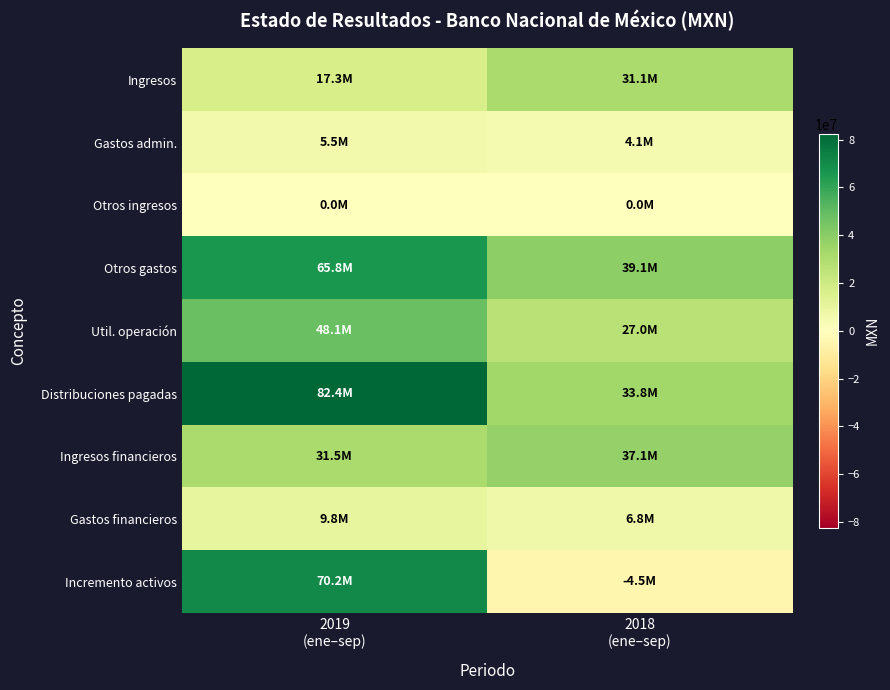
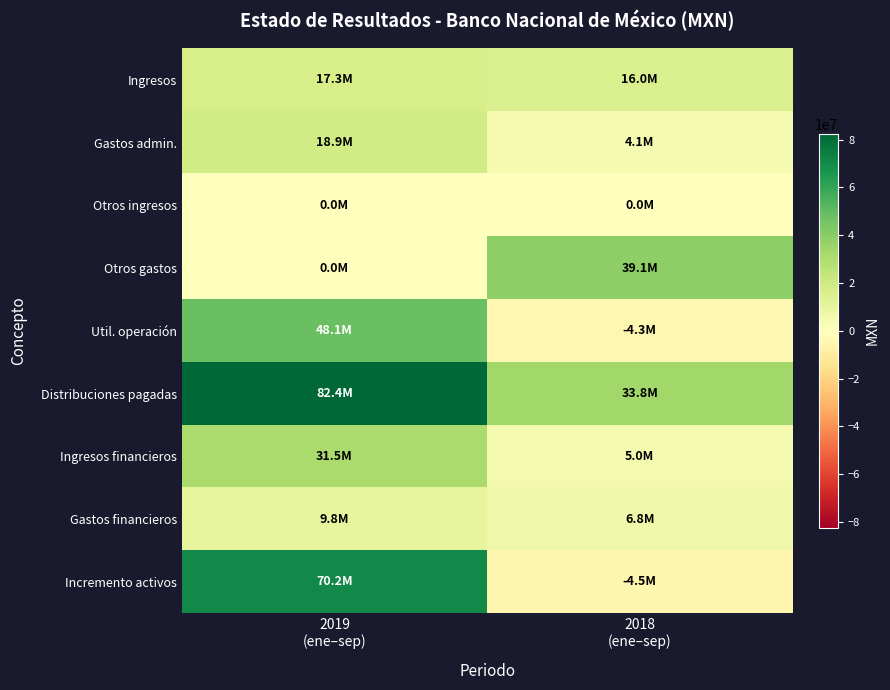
Ingresos, 2018 (ene–sep): 31.1M -> 16.0M
Gastos admin., 2019 (ene–sep): 5.5M -> 18.9M
Otros gastos, 2019 (ene–sep): 65.8M -> 0.0M
Util. operación, 2018 (ene–sep): 27.0M -> -4.3M
Ingresos financieros, 2018 (ene–sep): 37.1M -> 5.0M
